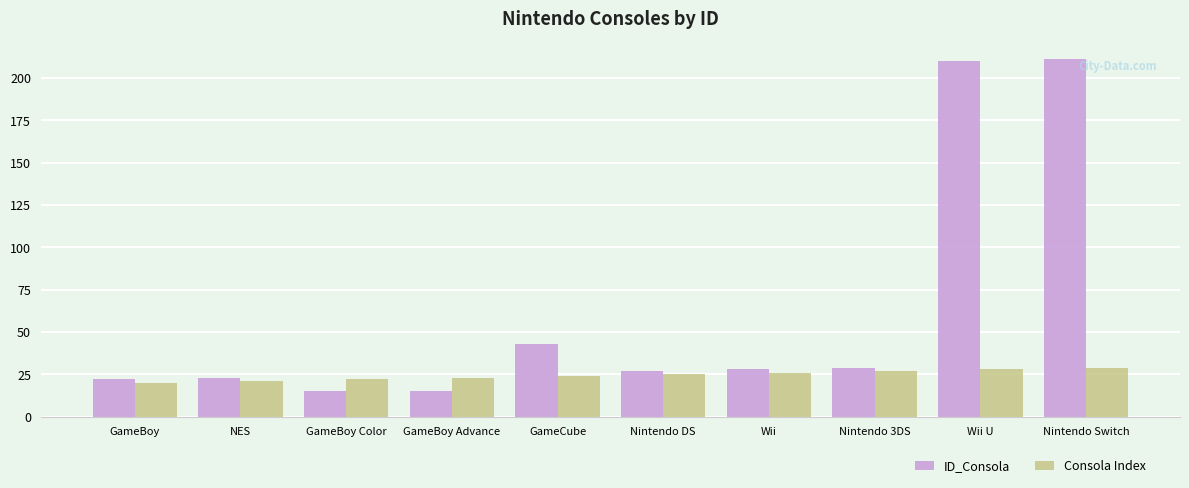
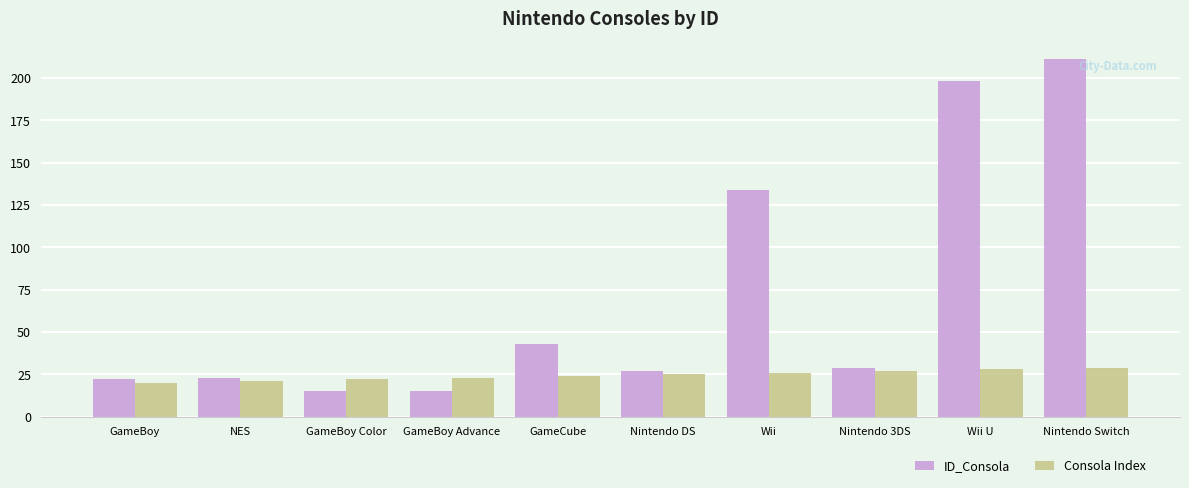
ID_Consola, Wii: 28 -> 134
ID_Consola, Wii U: 210 -> 198
